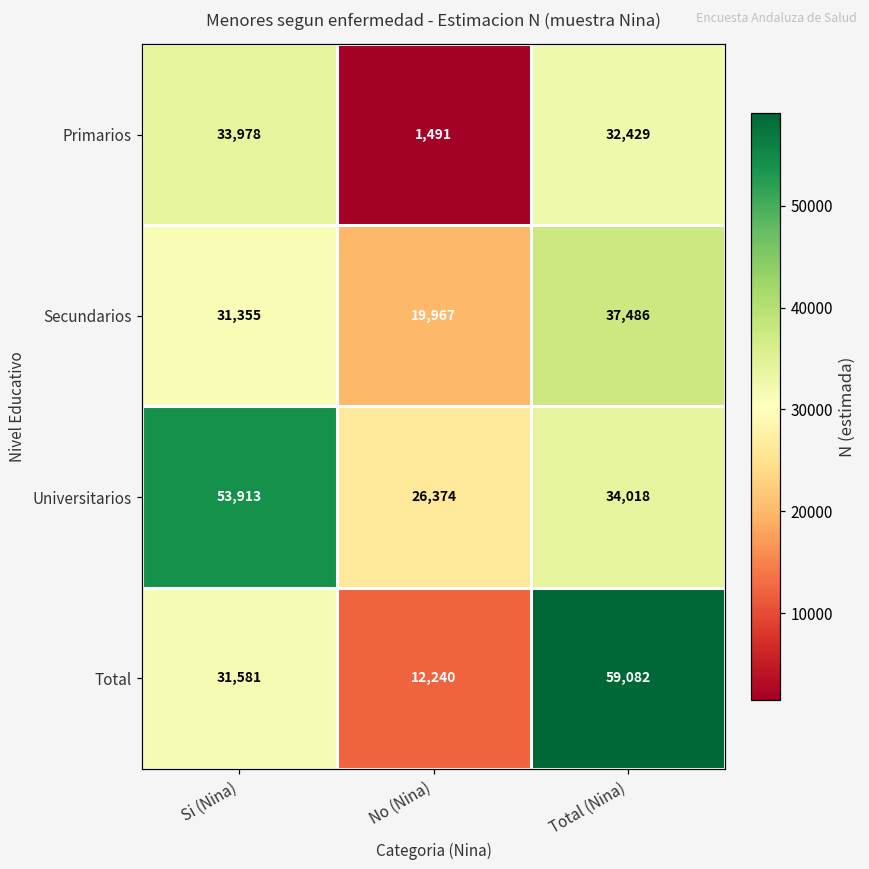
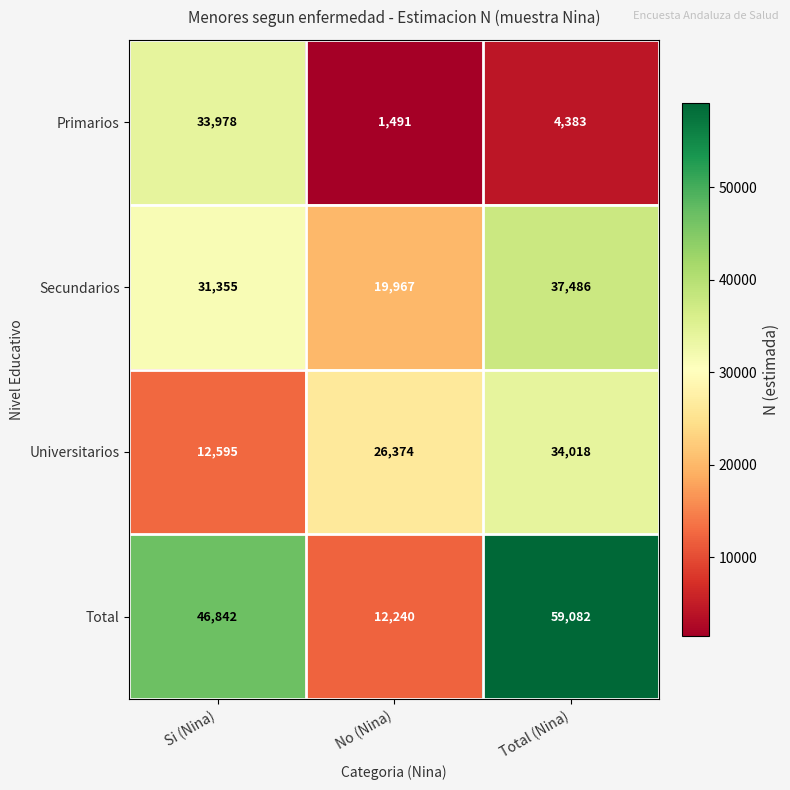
Primarios, Total (Nina): 32,429 -> 4,383
Universitarios, Si (Nina): 53,913 -> 12,595
Total, Si (Nina): 31,581 -> 46,842
